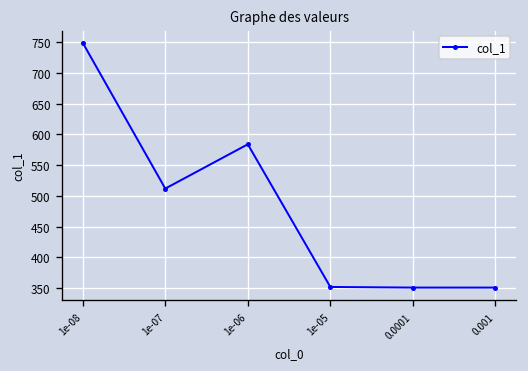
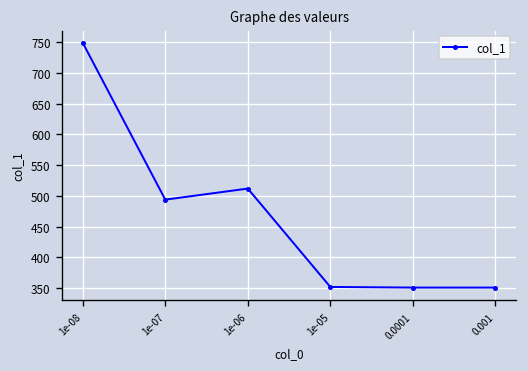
1e-07: 510 -> 490
1e-06: 580 -> 510
